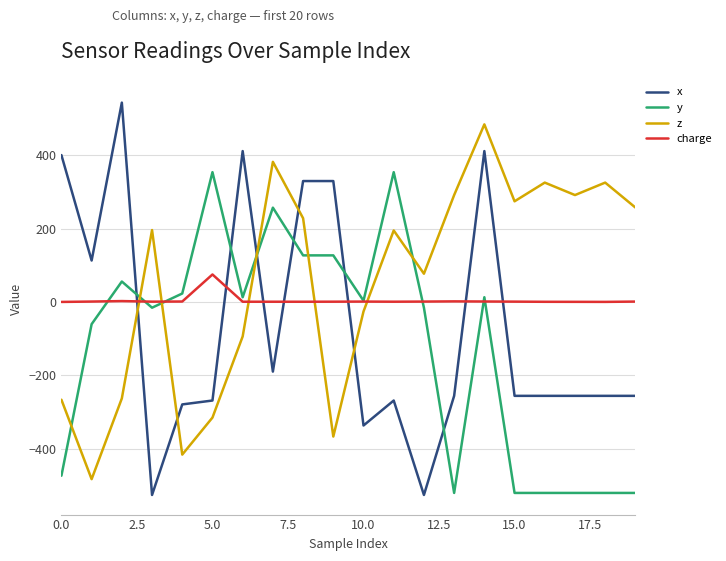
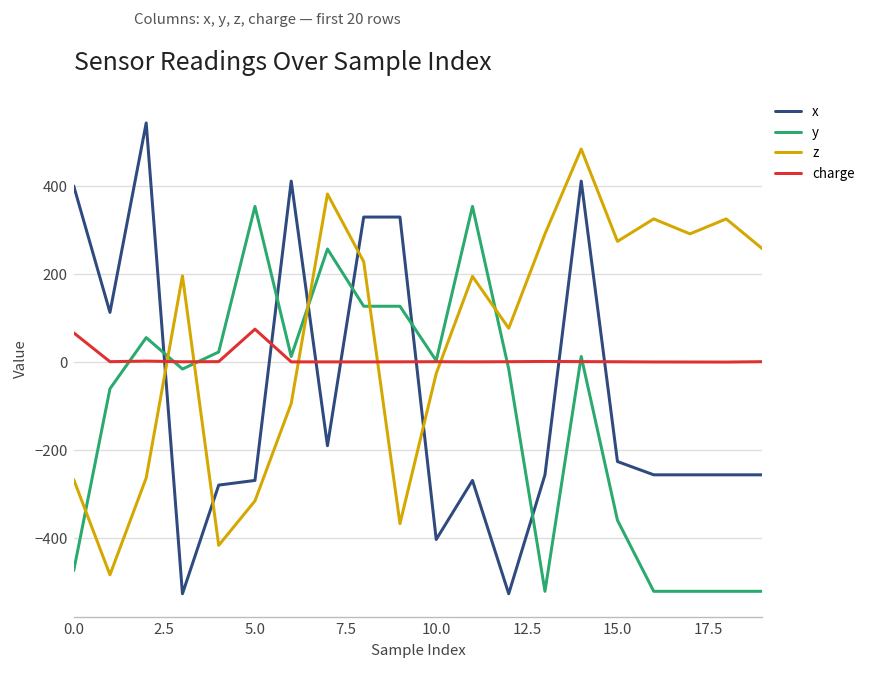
charge, 0.0: 0 -> 70
x, 10.0: -340 -> -400
x, 15.0: -260 -> -230
y, 15.0: -520 -> -360
